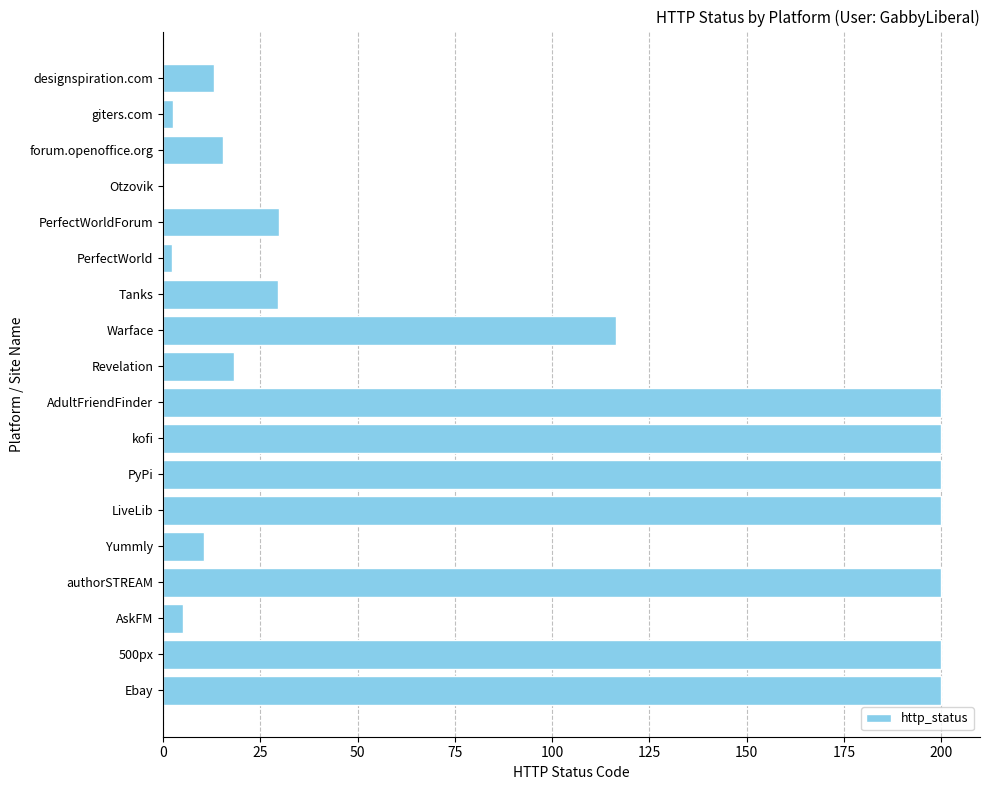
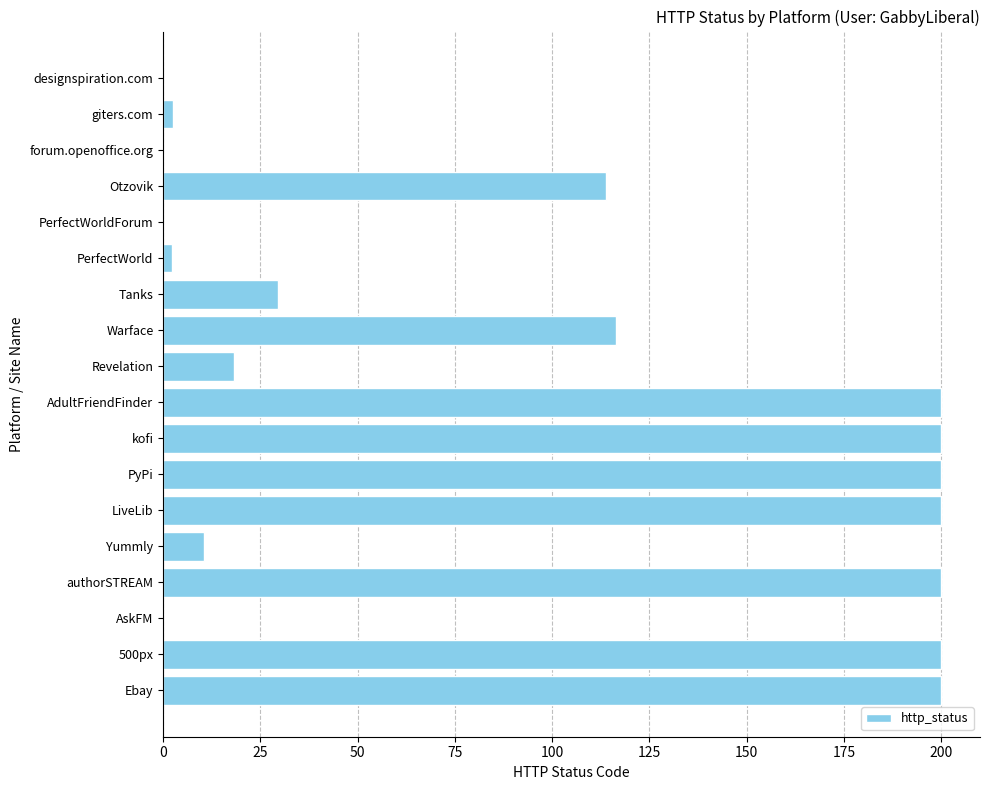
designspiration.com: 13 -> 0
forum.openoffice.org: 15 -> 0
Otzovik: 0 -> 114
PerfectWorldForum: 30 -> 0
AskFM: 5 -> 0
